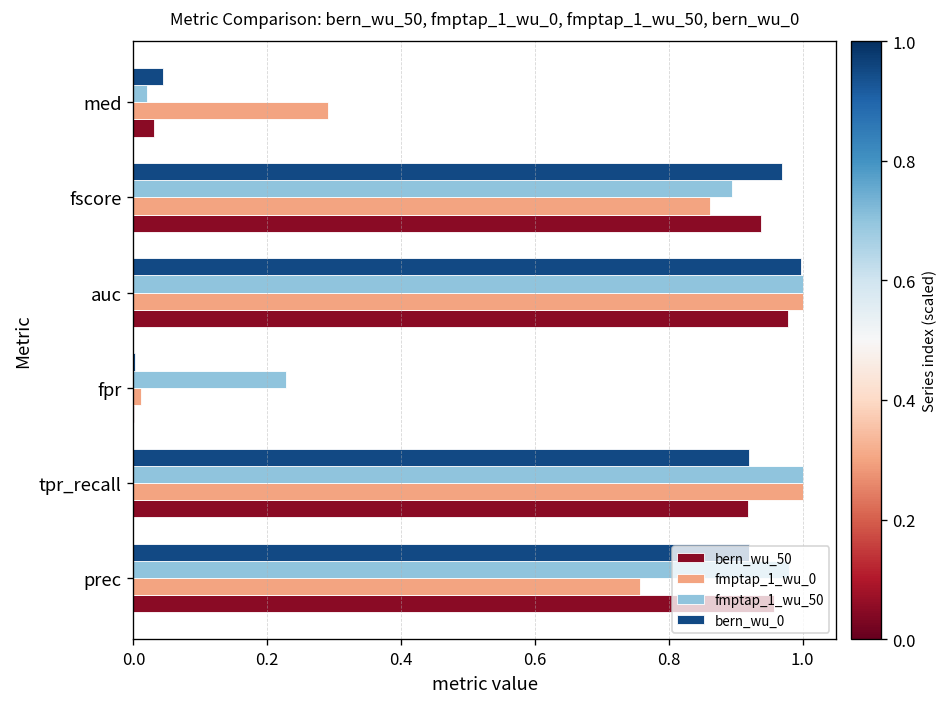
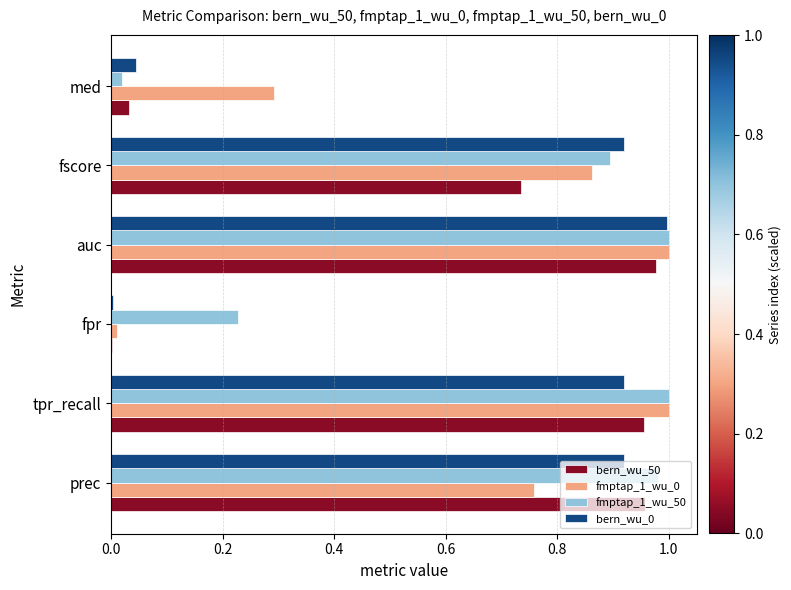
bern_wu_0, fscore: 0.97 -> 0.92
bern_wu_50, fscore: 0.94 -> 0.73
bern_wu_50, tpr_recall: 0.92 -> 0.96
